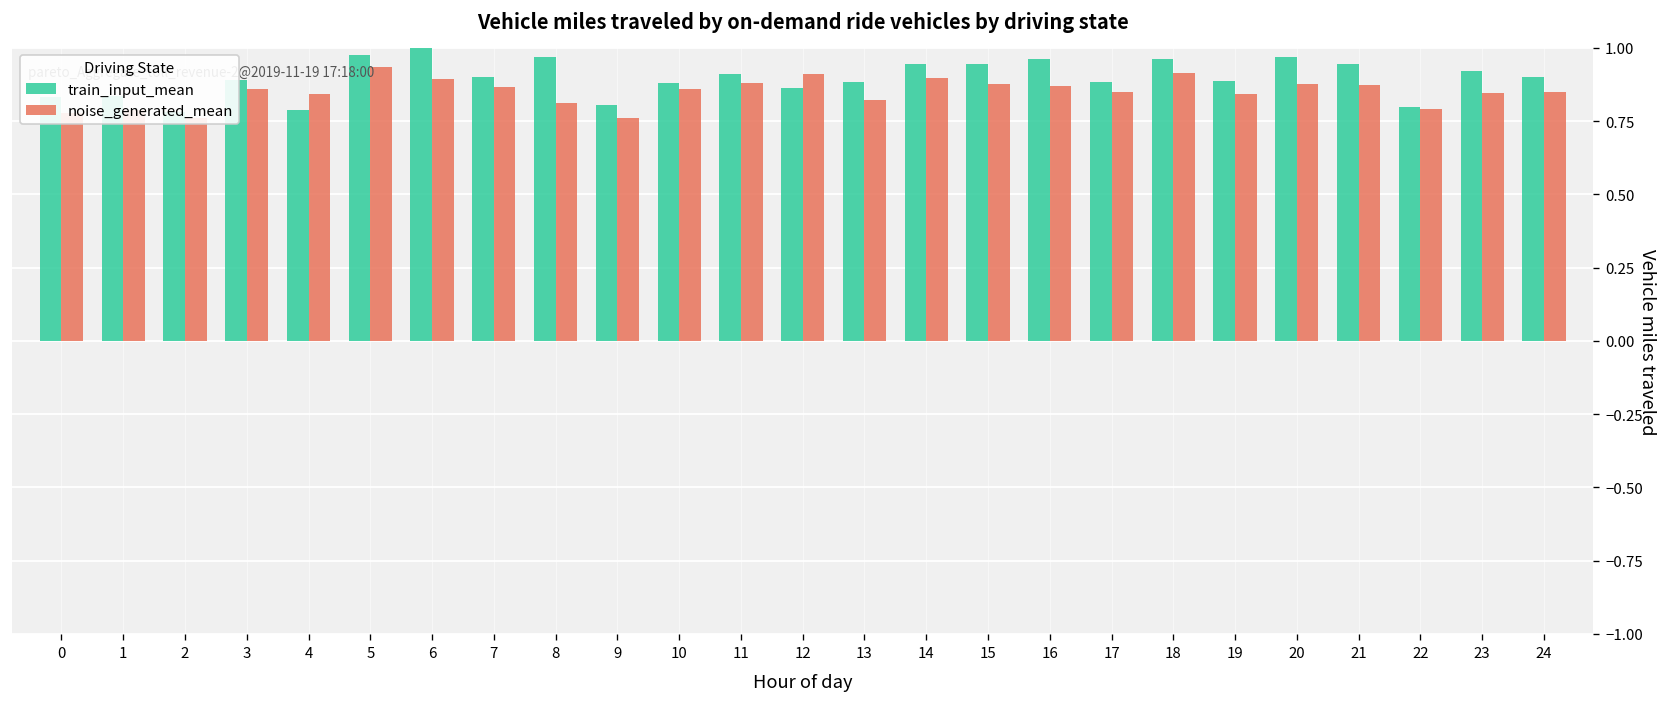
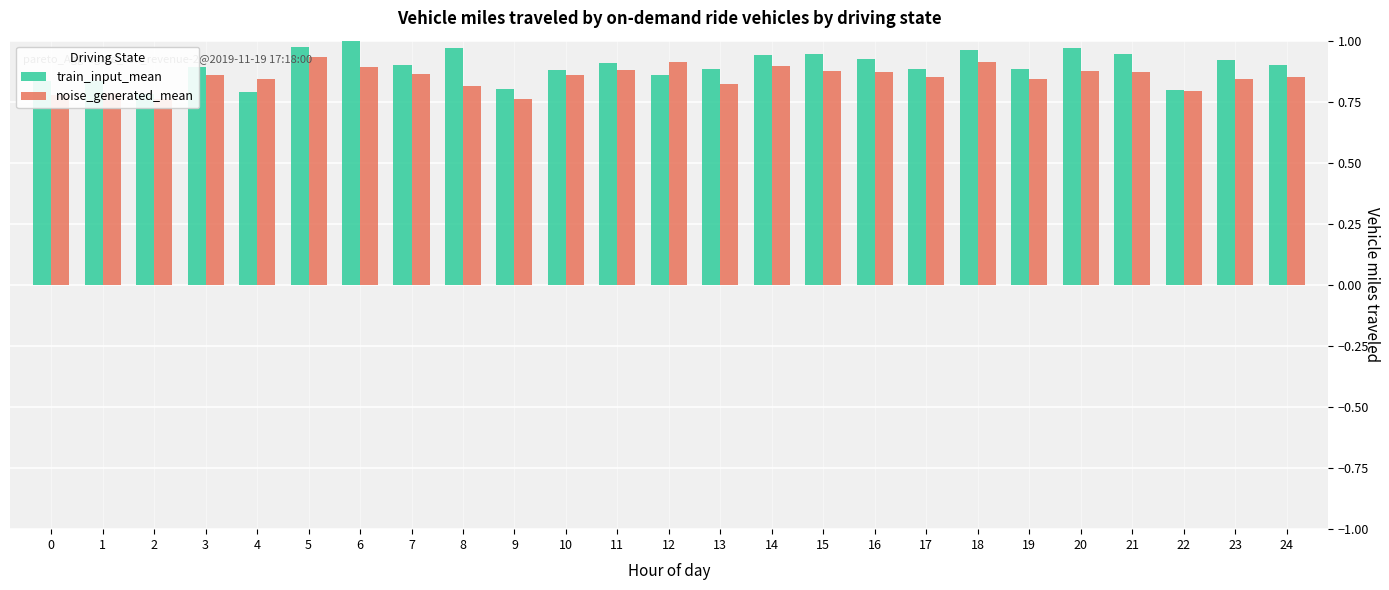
train_input_mean, 16: 0.96 -> 0.93
